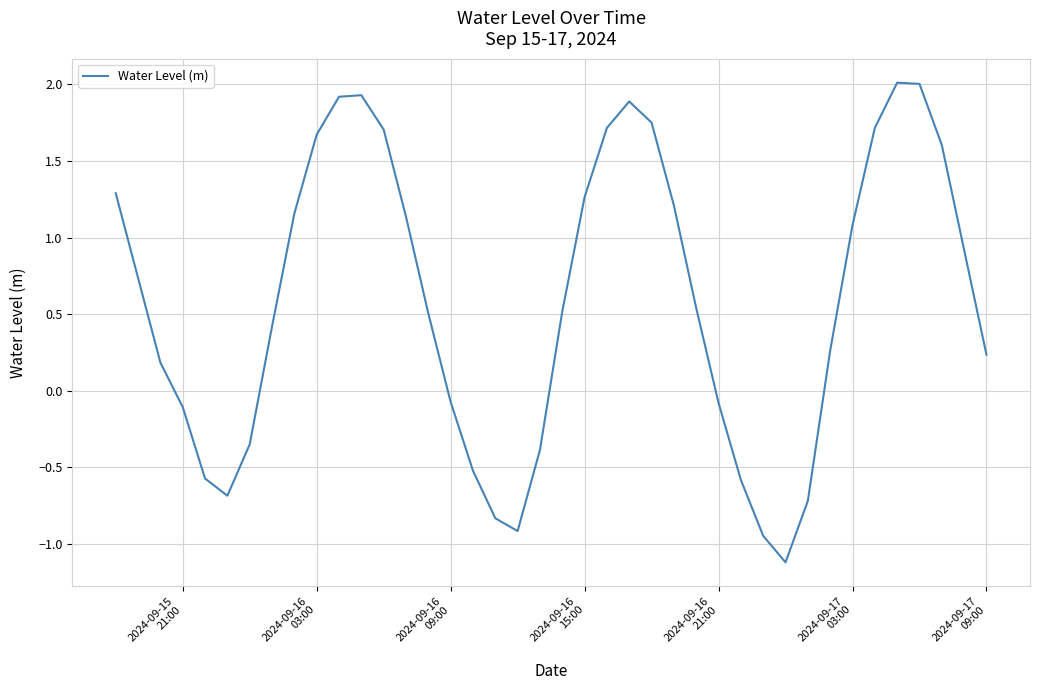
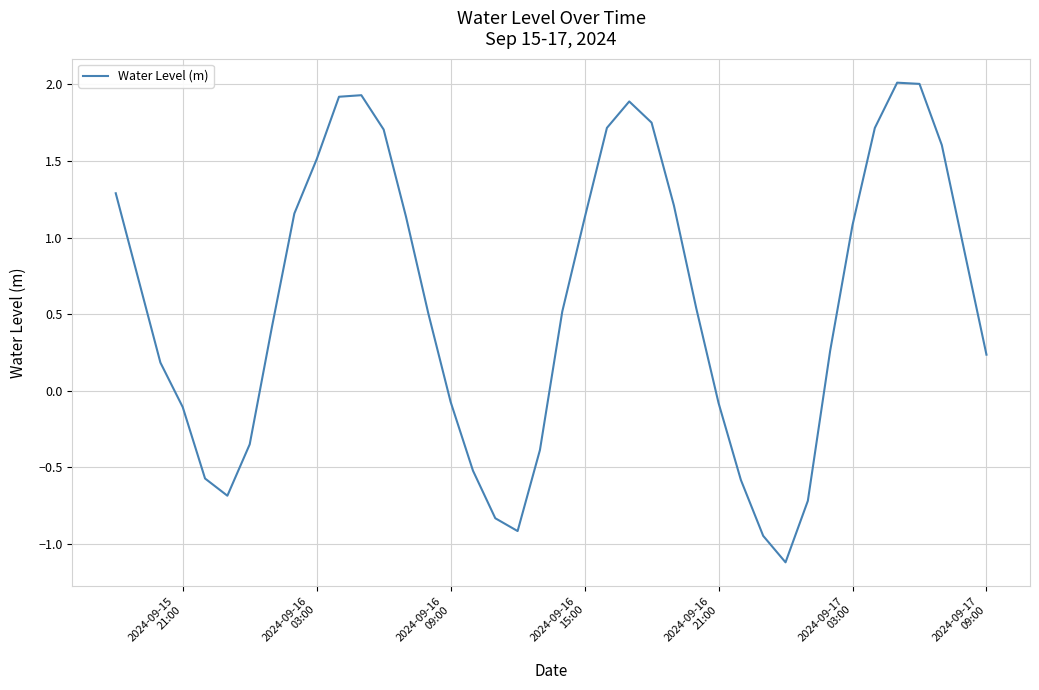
2024-09-16 03:00: 1.67 -> 1.51
2024-09-16 15:00: 1.26 -> 1.13
